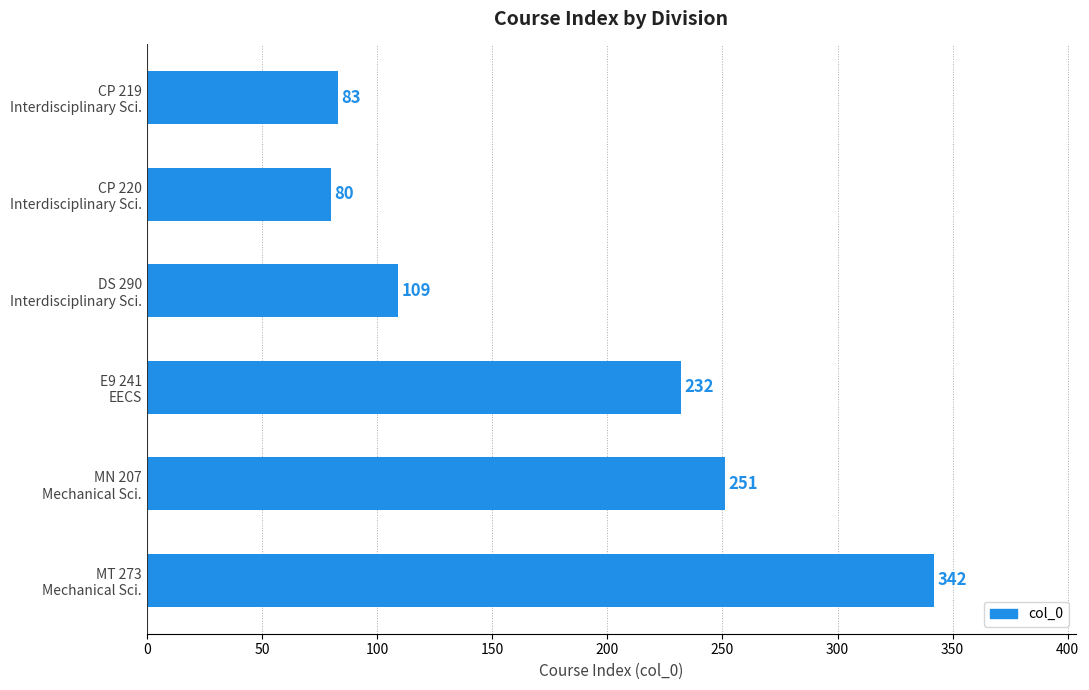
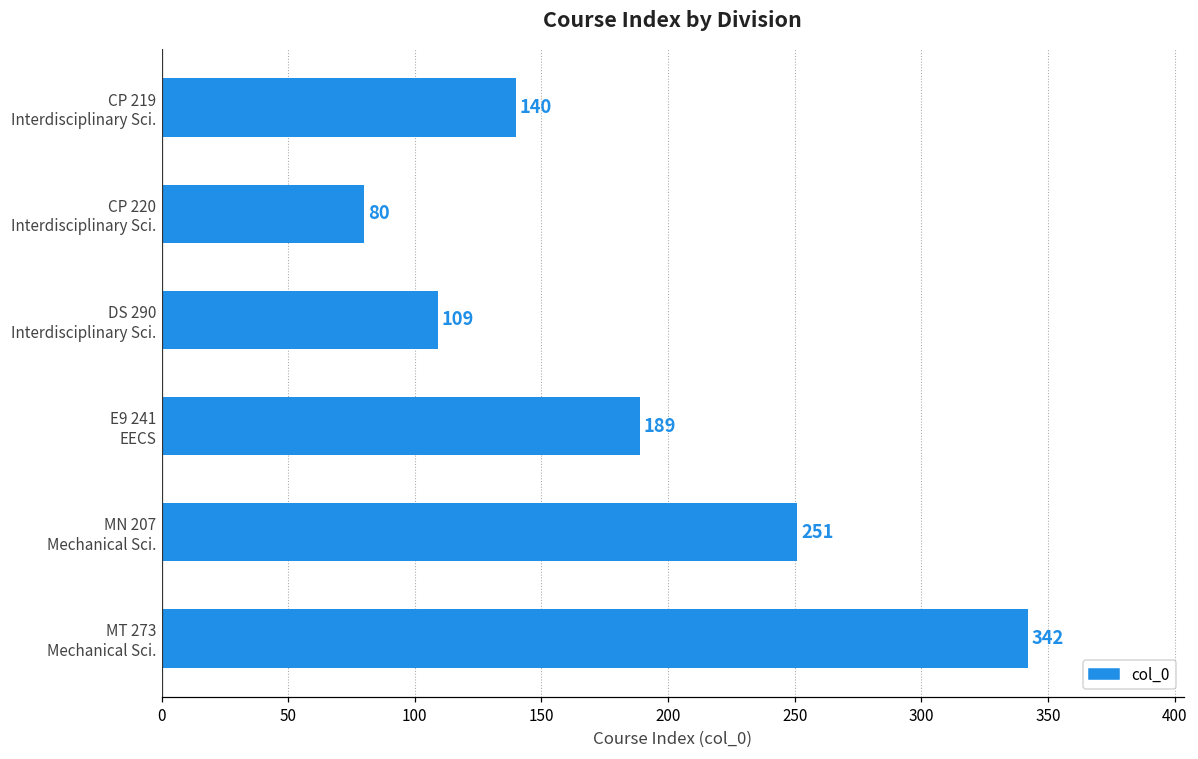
CP 219 Interdisciplinary Sci.: 83 -> 140
E9 241 EECS: 232 -> 189
